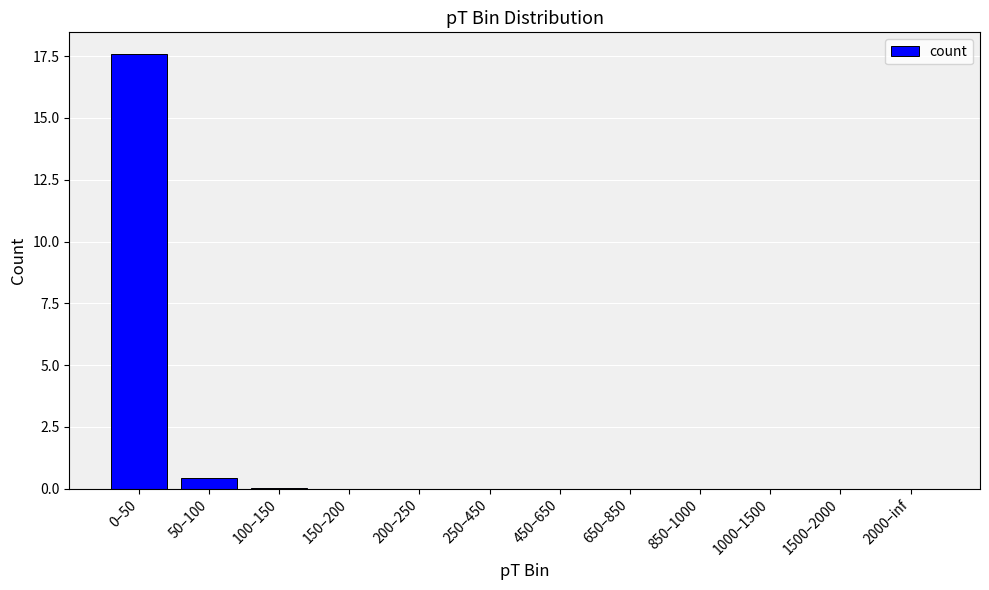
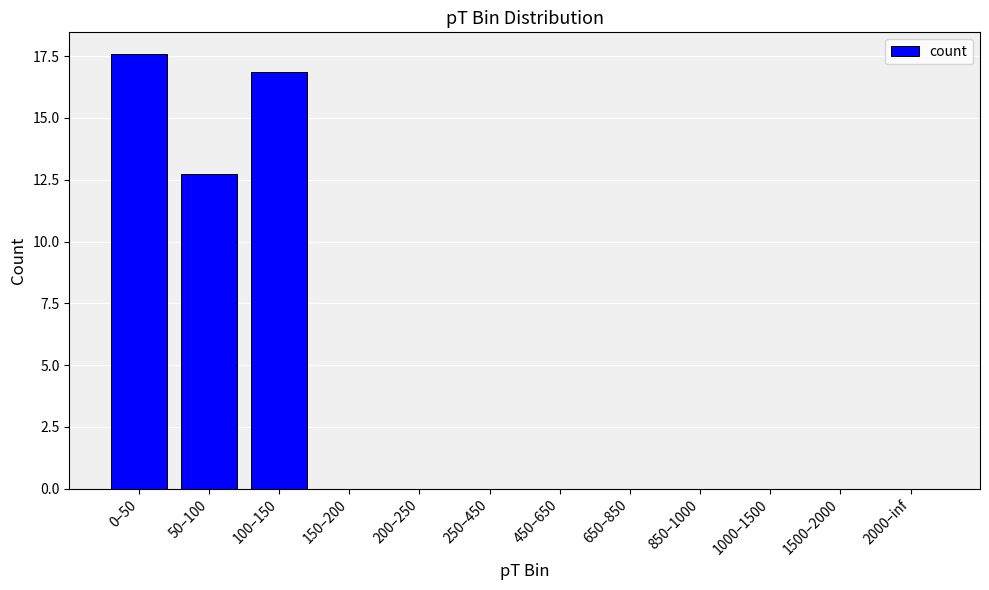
50–100: 0.4 -> 12.8
100–150: 0.0 -> 16.9
